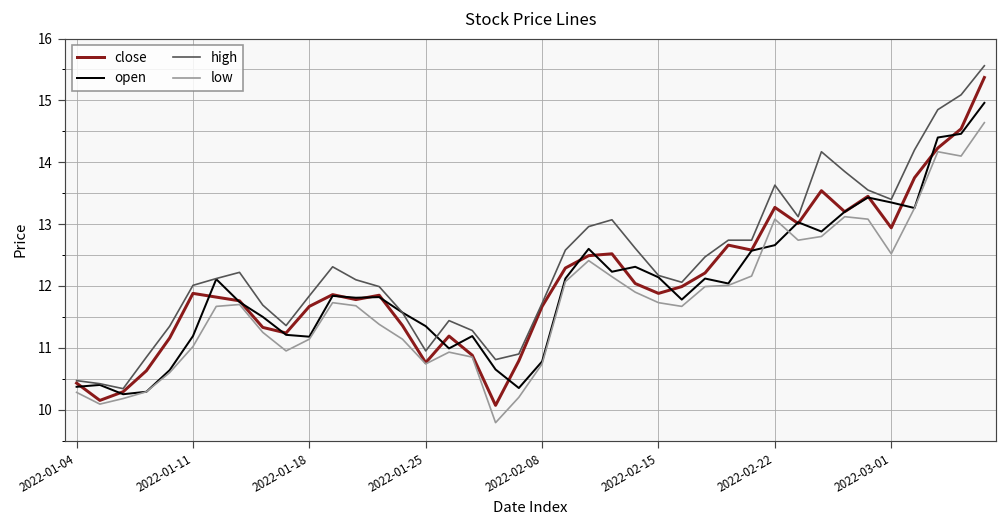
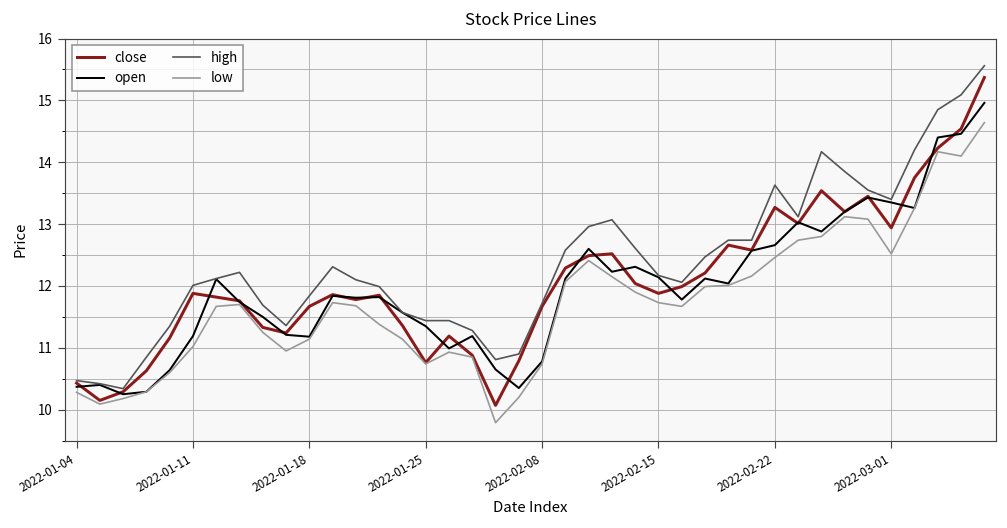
high, 2022-01-25: 11.0 -> 11.4
low, 2022-02-22: 13.1 -> 12.5
